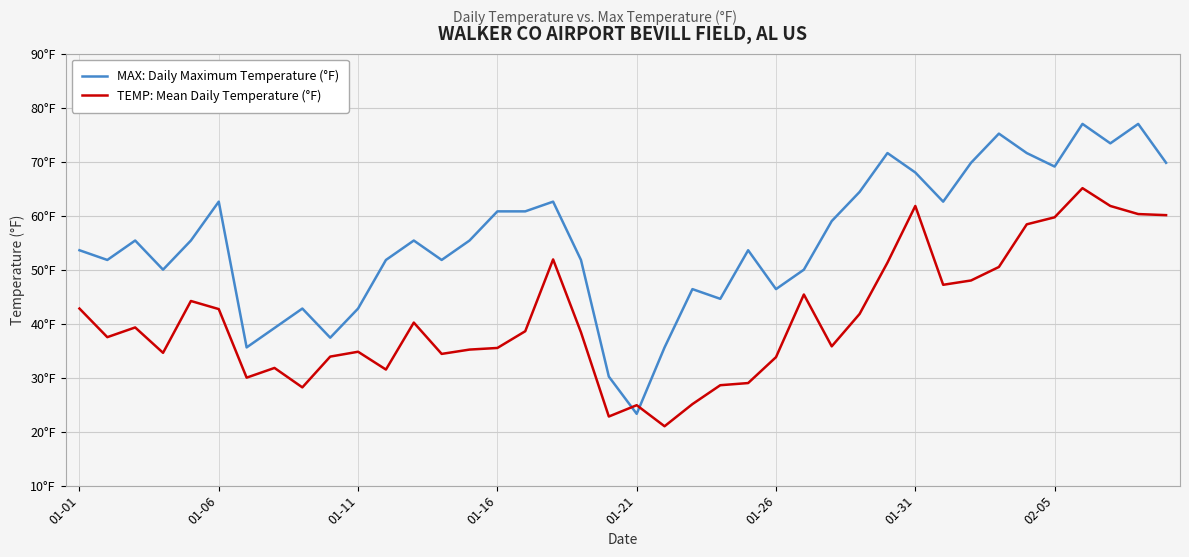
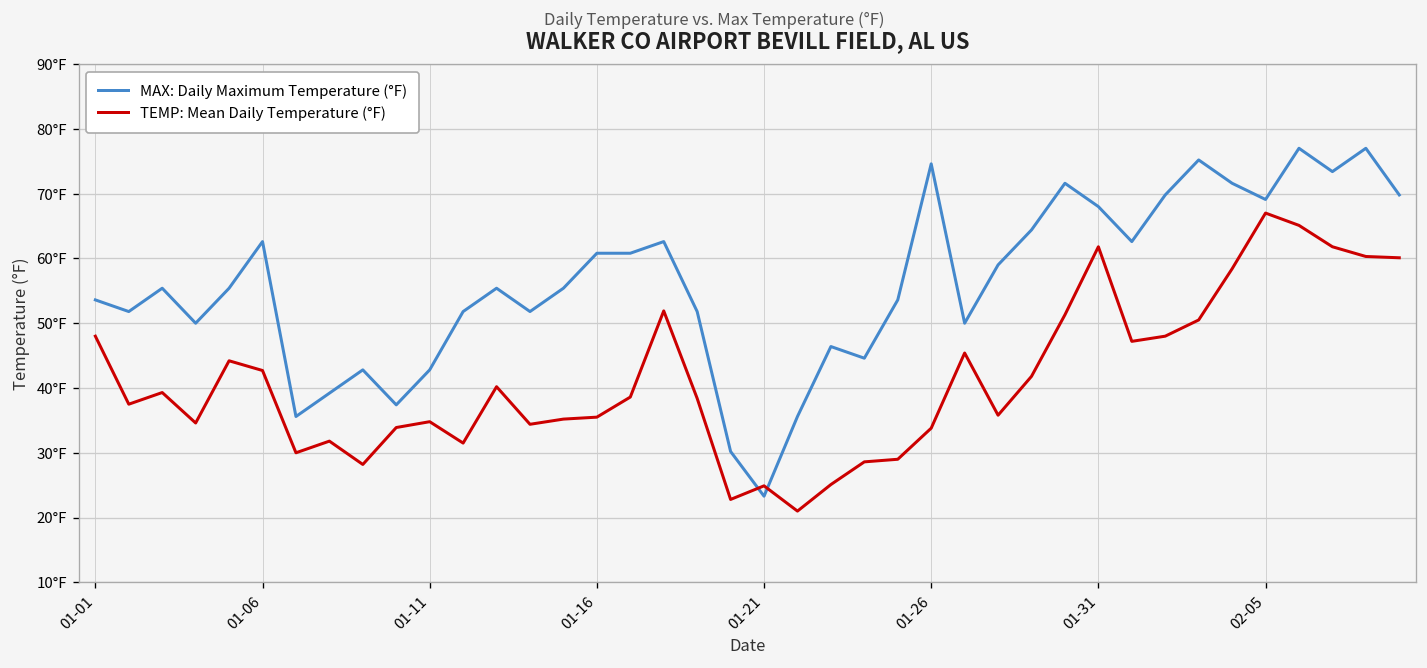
TEMP: Mean Daily Temperature (°F), 01-01: 43°F -> 48°F
MAX: Daily Maximum Temperature (°F), 01-26: 46°F -> 75°F
TEMP: Mean Daily Temperature (°F), 02-05: 60°F -> 67°F
